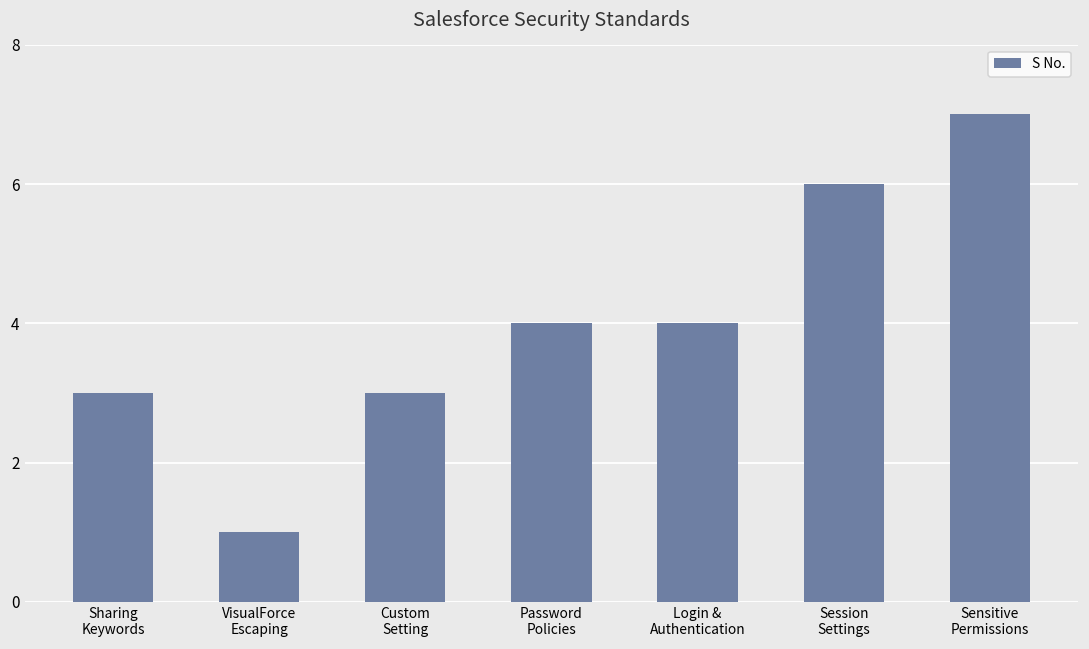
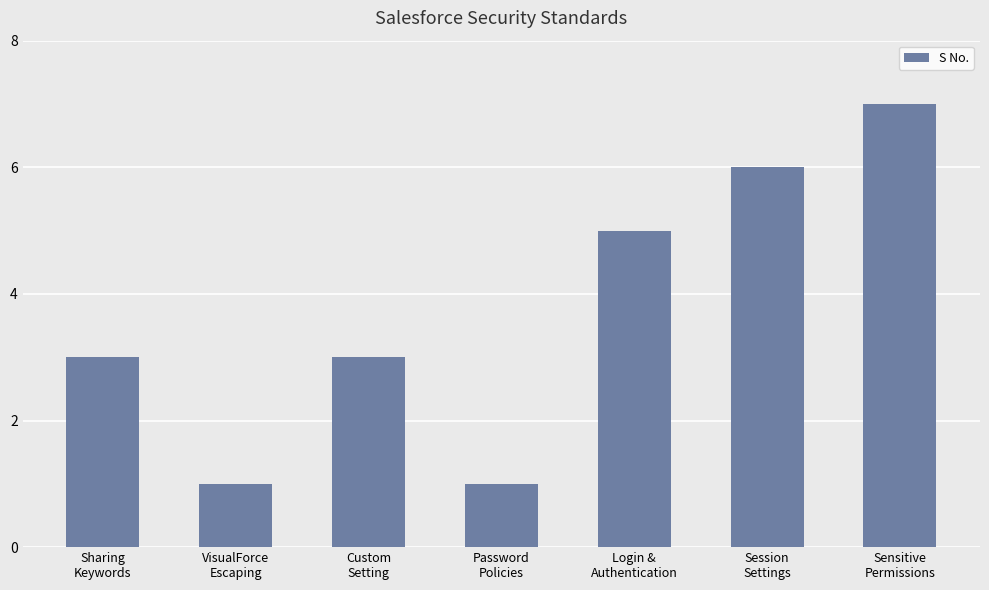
Password Policies: 4 -> 1
Login & Authentication: 4 -> 5
